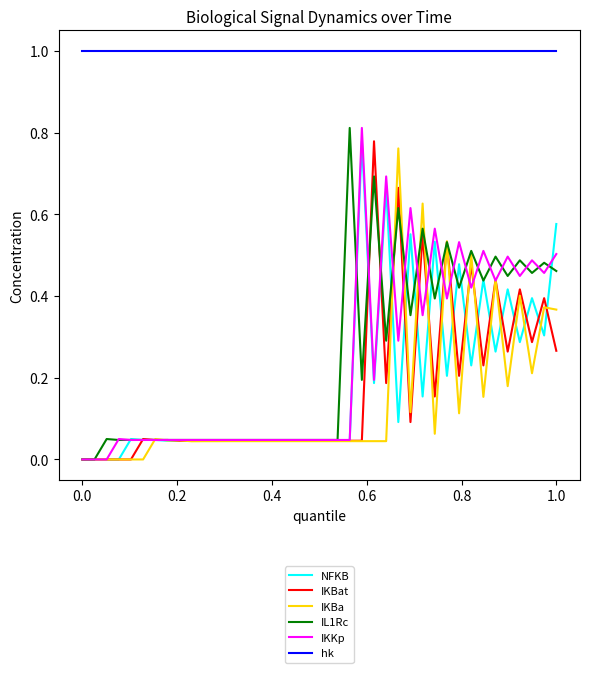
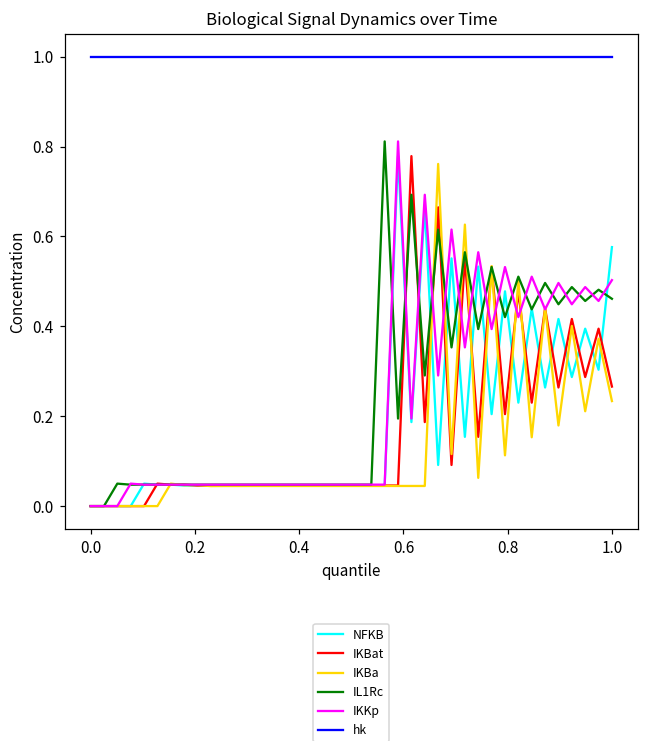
IKBa, 1.0: 0.37 -> 0.23
